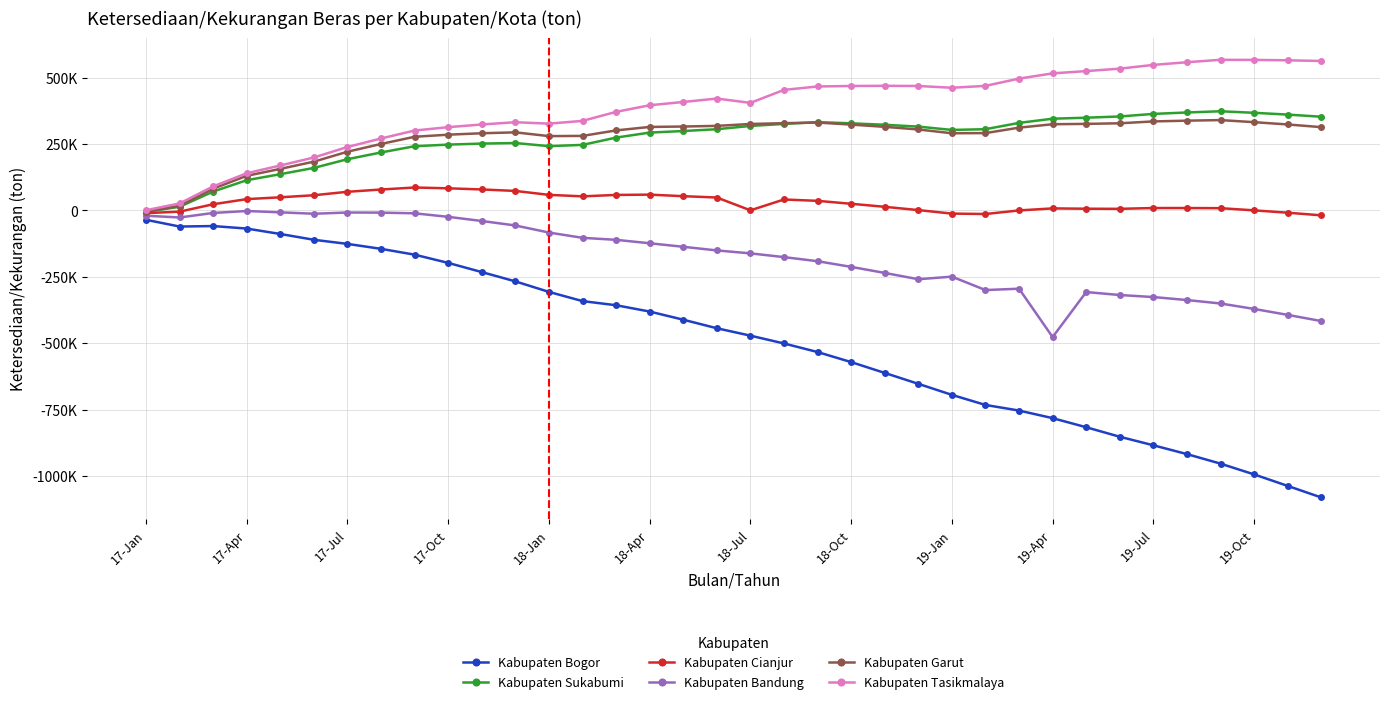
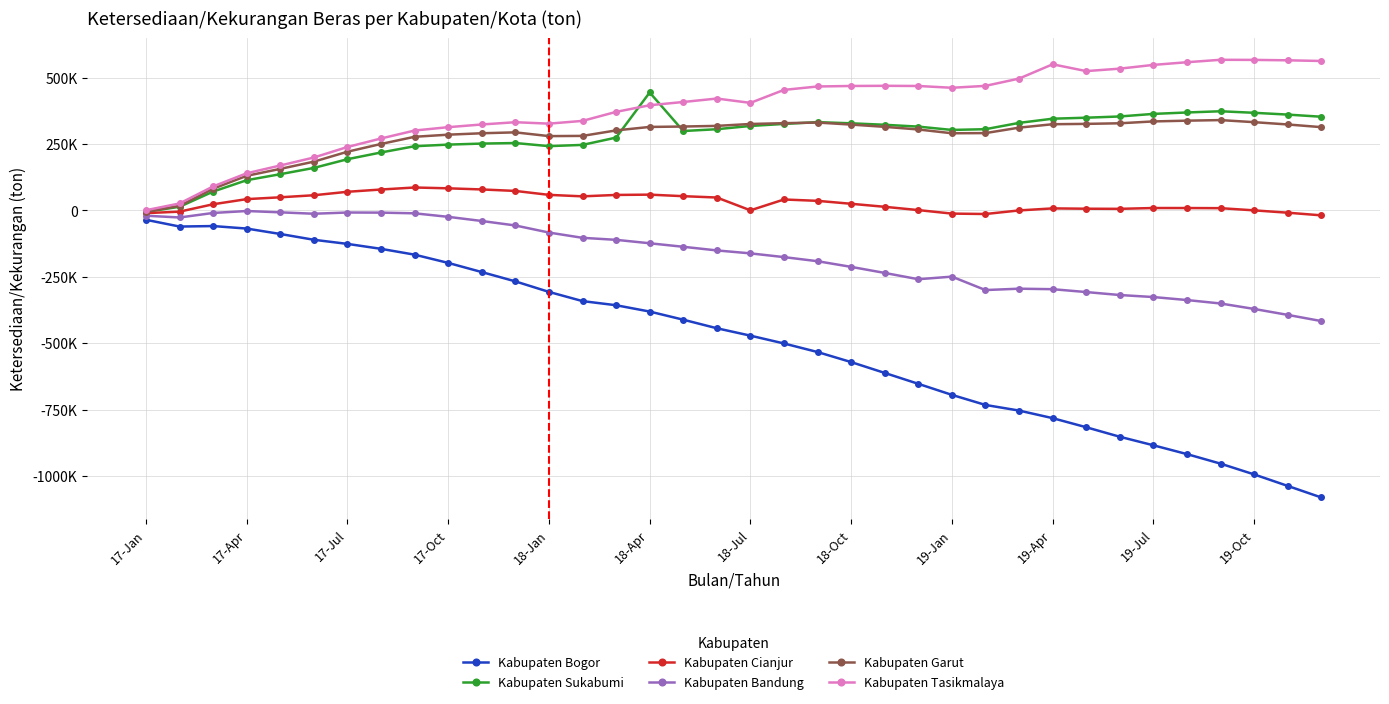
Kabupaten Sukabumi, 18-Apr: 290000 -> 440000
Kabupaten Bandung, 19-Apr: -480000 -> -300000
Kabupaten Tasikmalaya, 19-Apr: 520000 -> 550000
